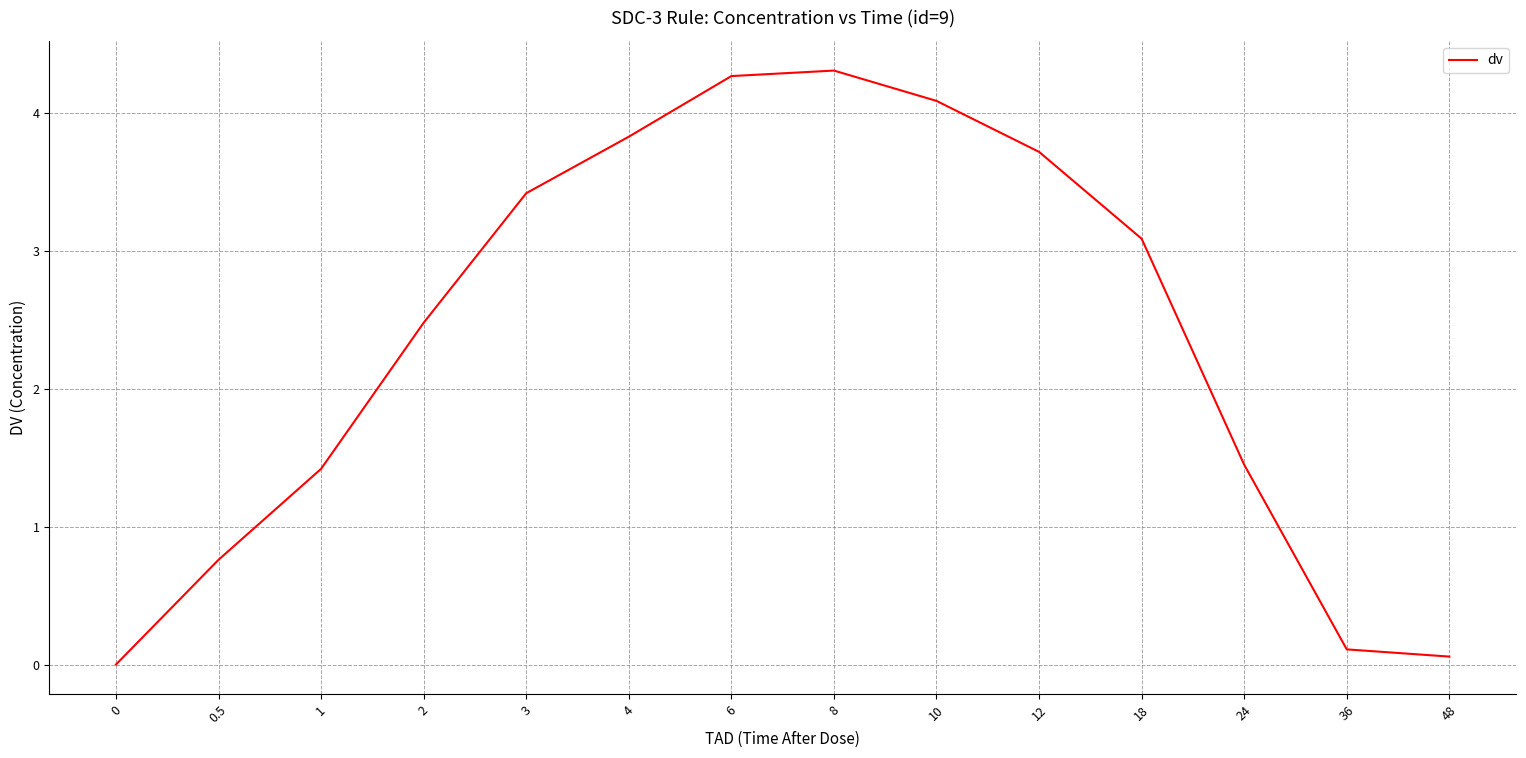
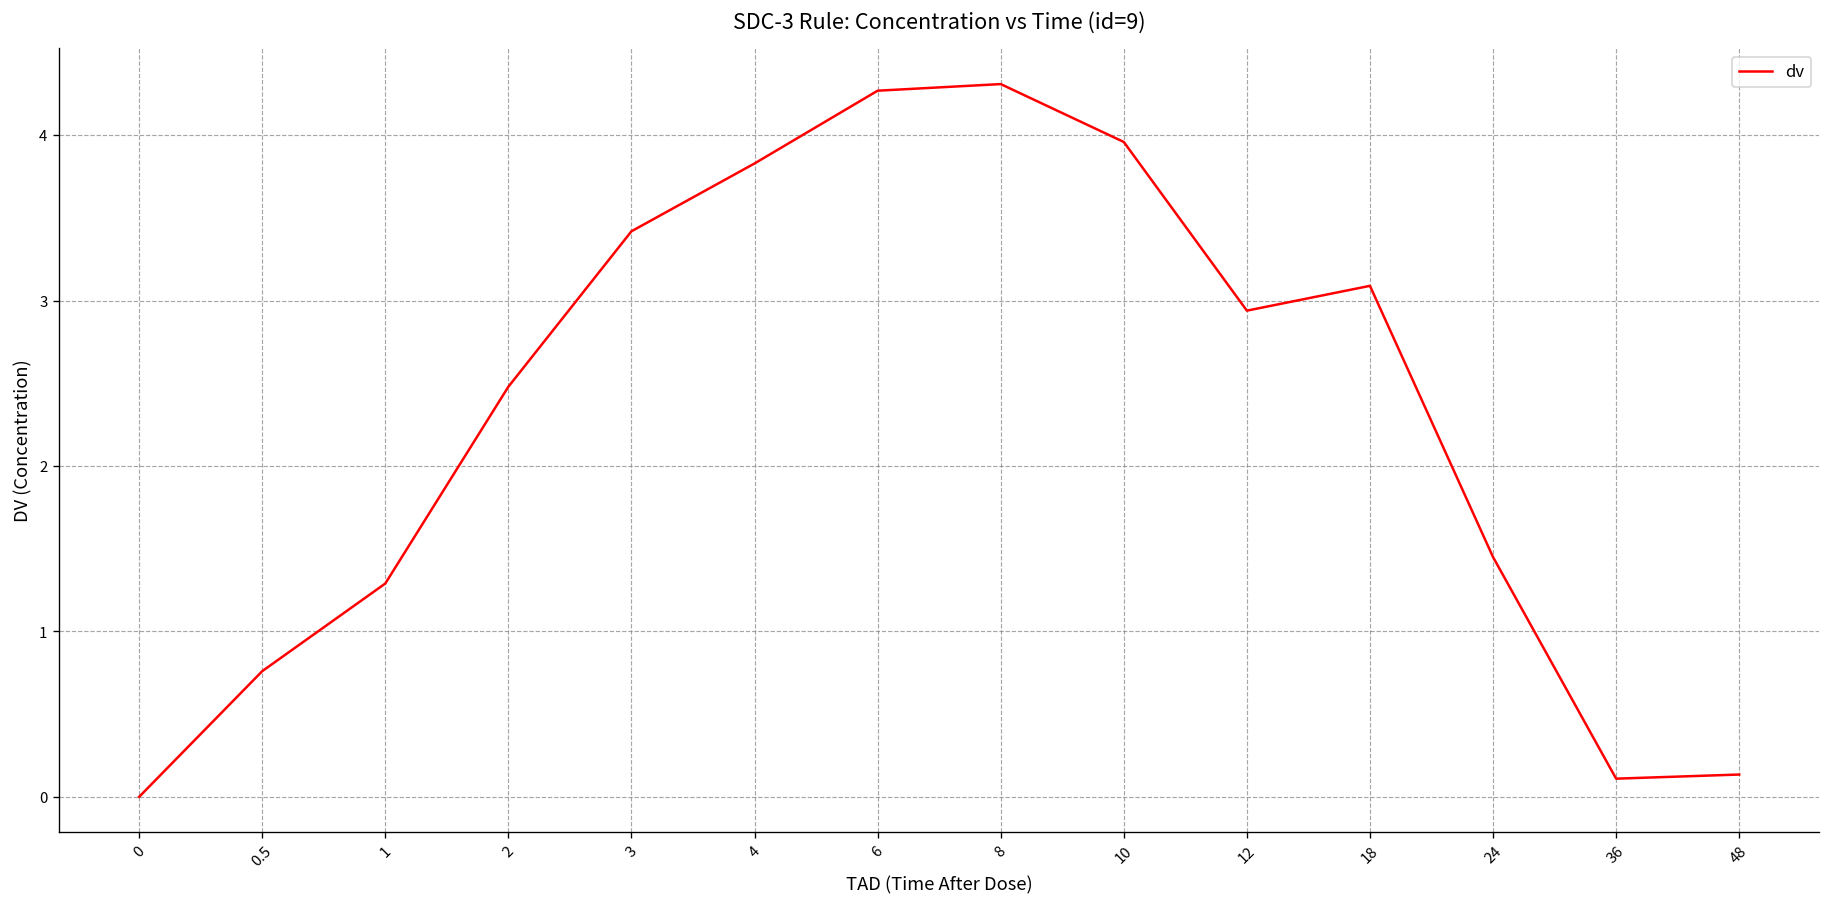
1: 1.42 -> 1.29
10: 4.09 -> 3.96
12: 3.72 -> 2.94
48: 0.06 -> 0.13
